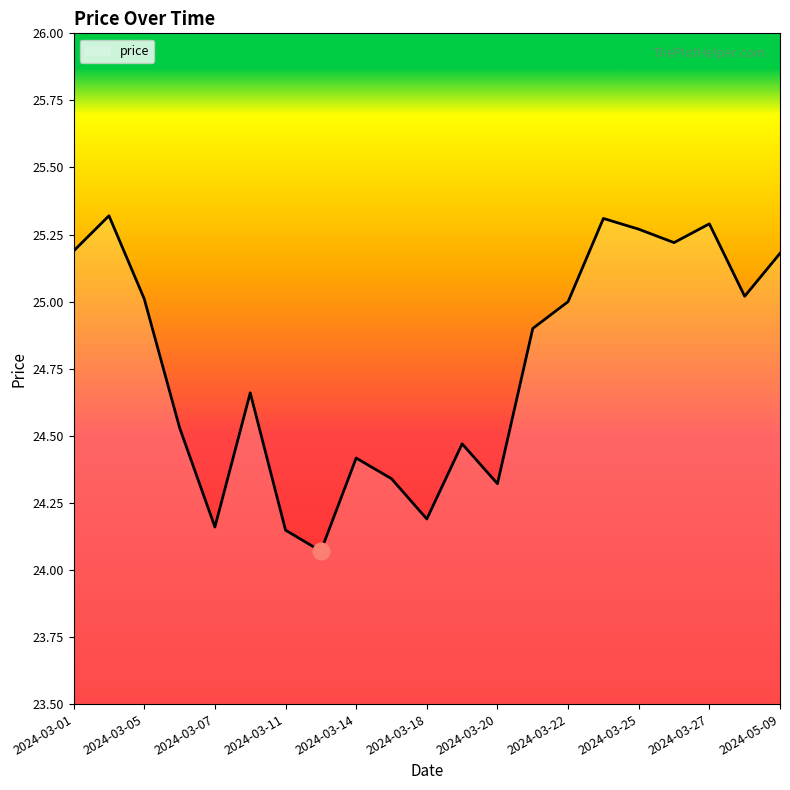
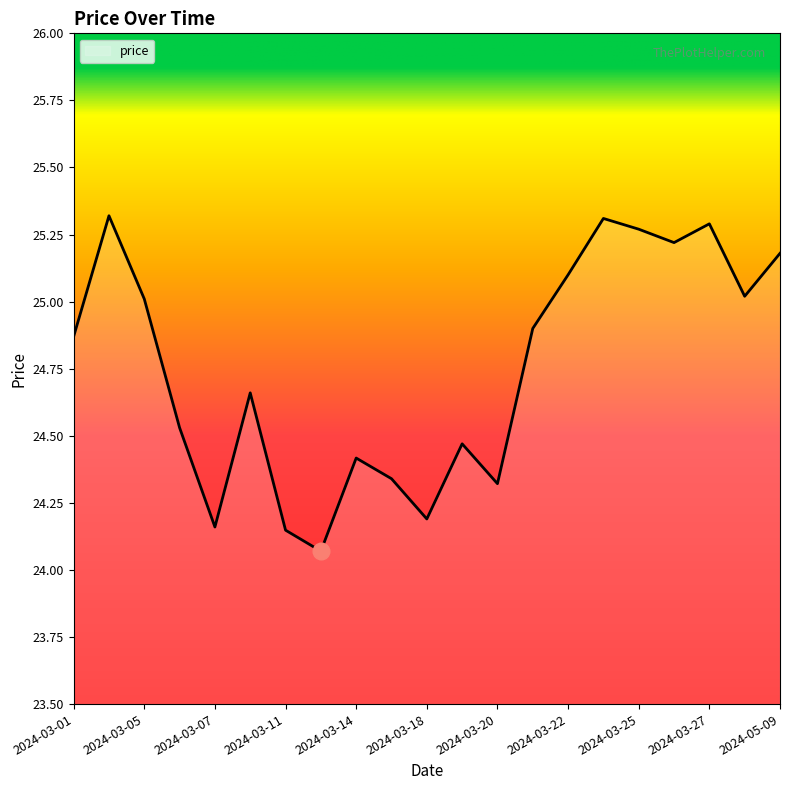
price, 2024-03-01: 25.19 -> 24.87
price, 2024-03-22: 25.0 -> 25.1
